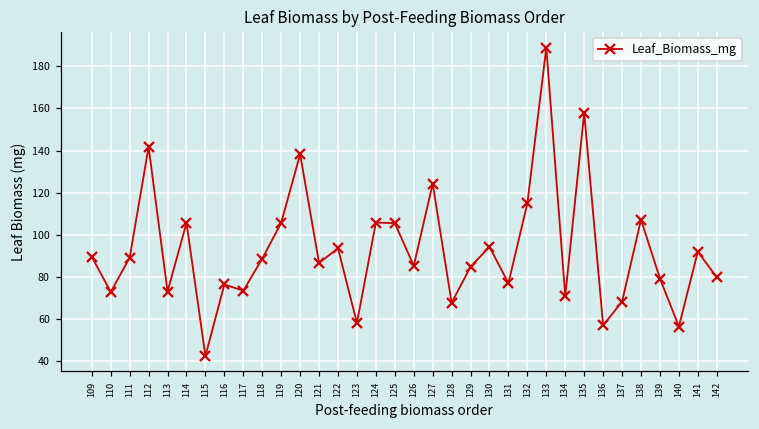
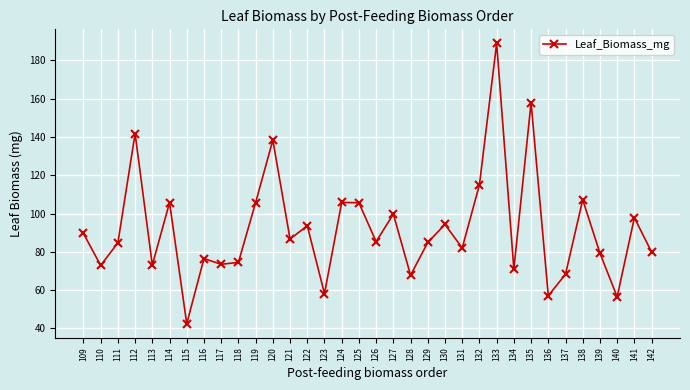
111: 89 -> 85
118: 89 -> 75
127: 124 -> 100
131: 77 -> 82
141: 92 -> 98
